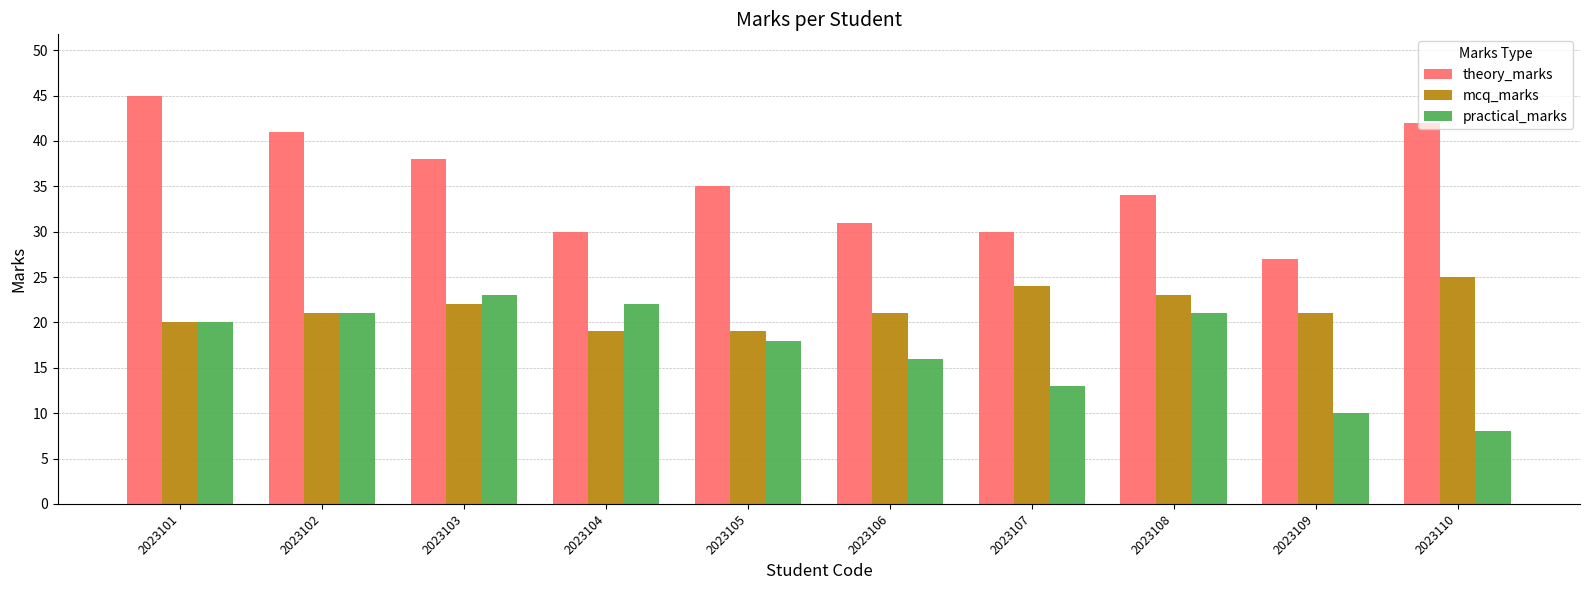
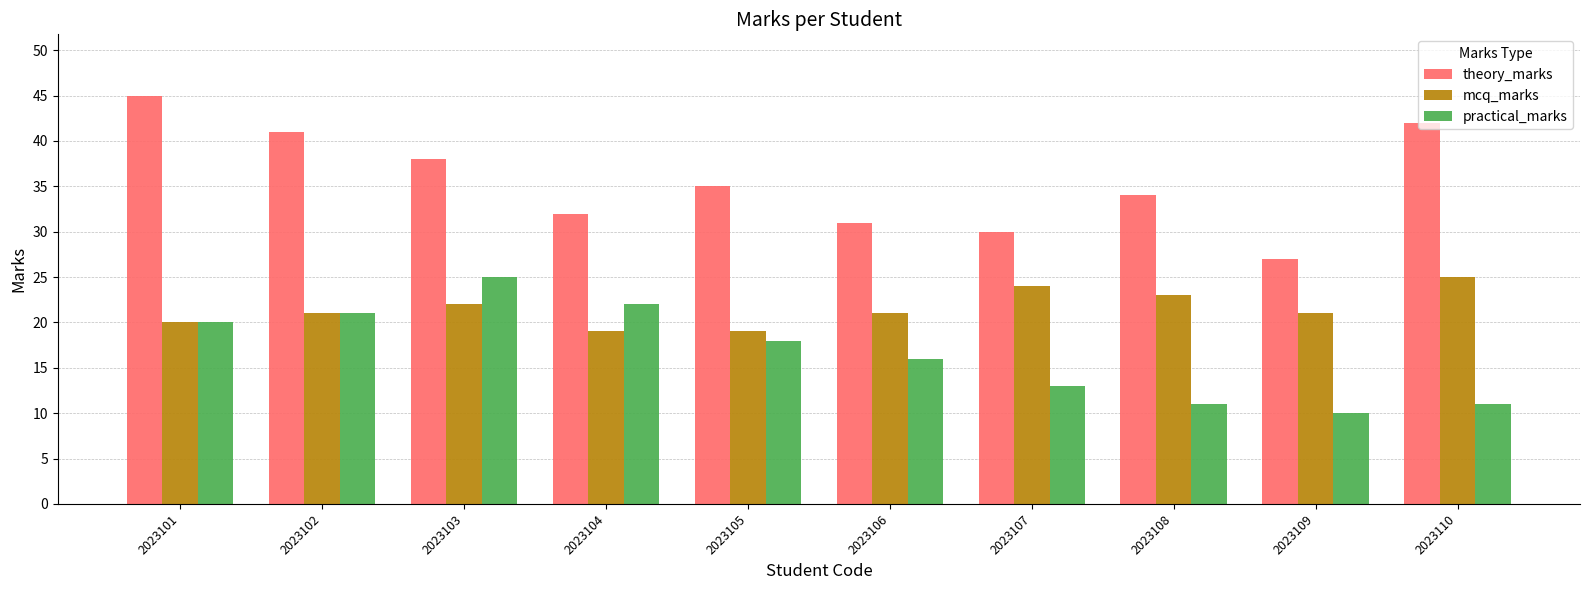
practical_marks, 2023103: 23 -> 25
theory_marks, 2023104: 30 -> 32
practical_marks, 2023108: 21 -> 11
practical_marks, 2023110: 8 -> 11
